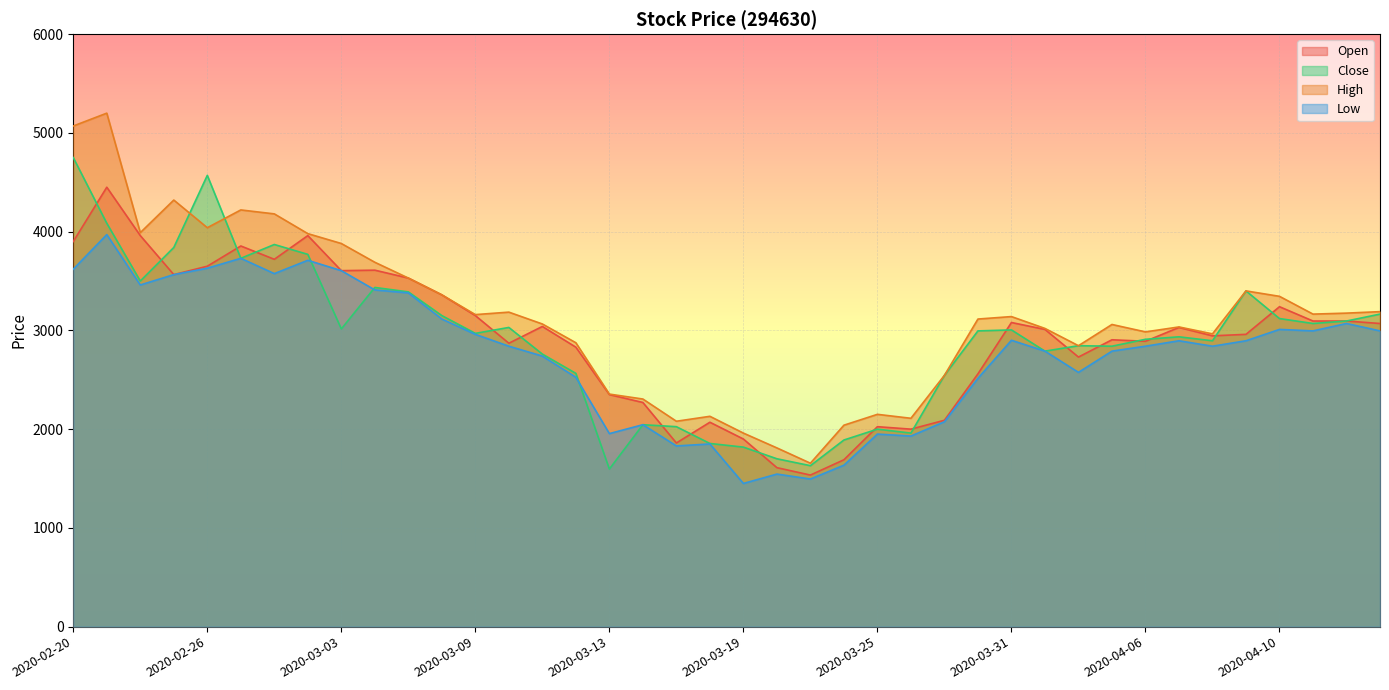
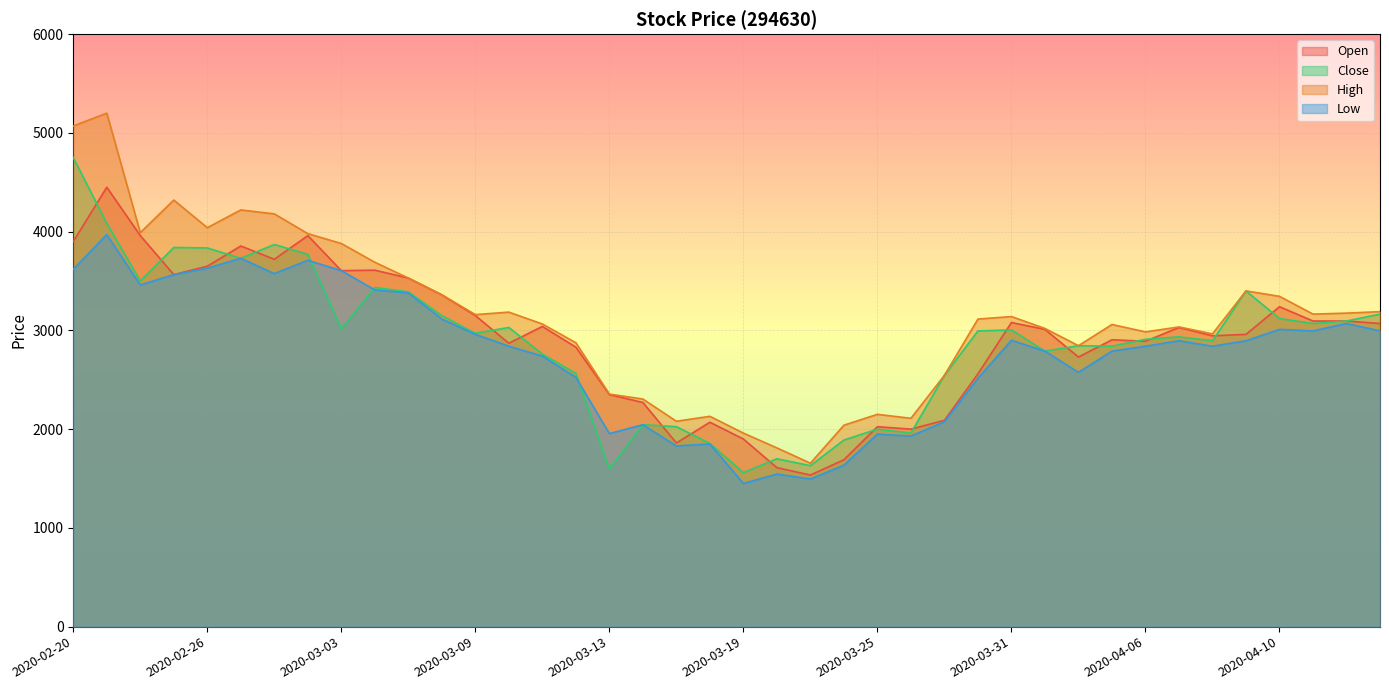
Close, 2020-02-26: 4600 -> 3800
Close, 2020-03-19: 1800 -> 1600
